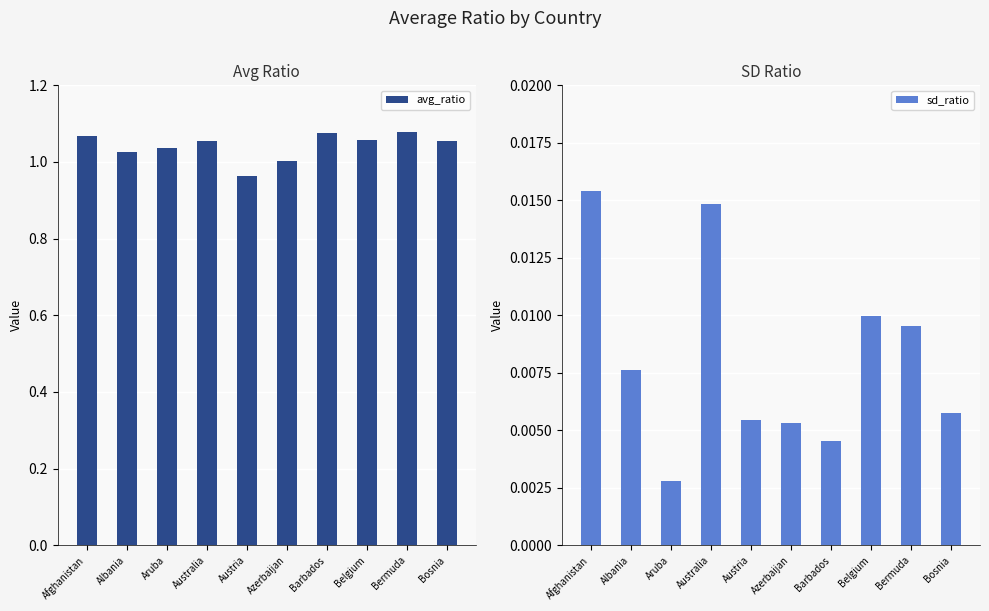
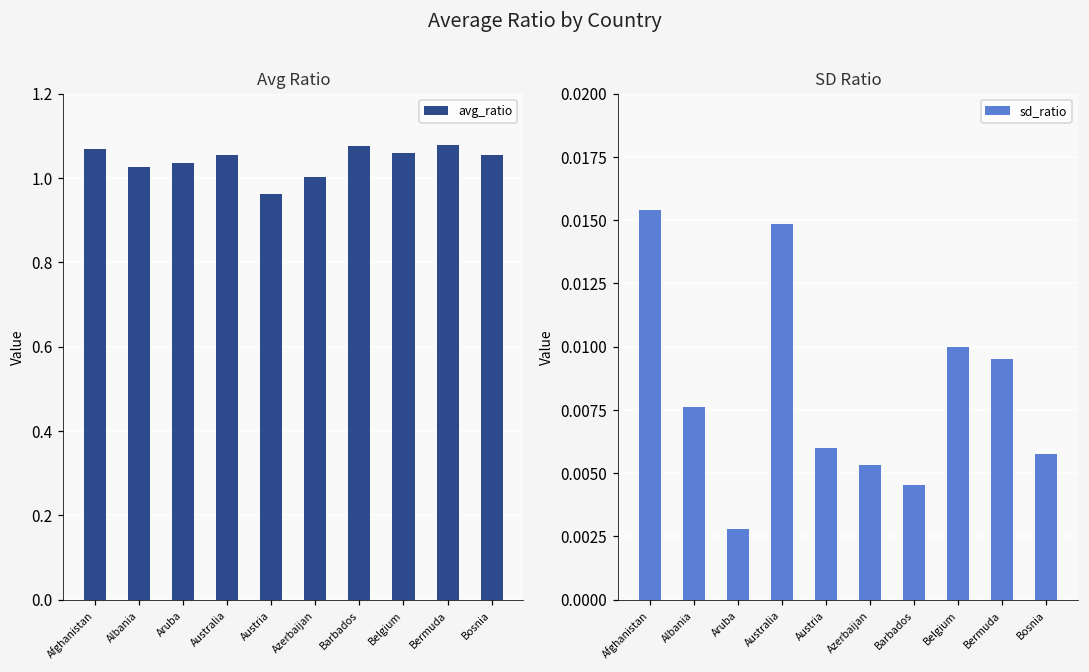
SD Ratio, Austria: 0.0054 -> 0.0060
